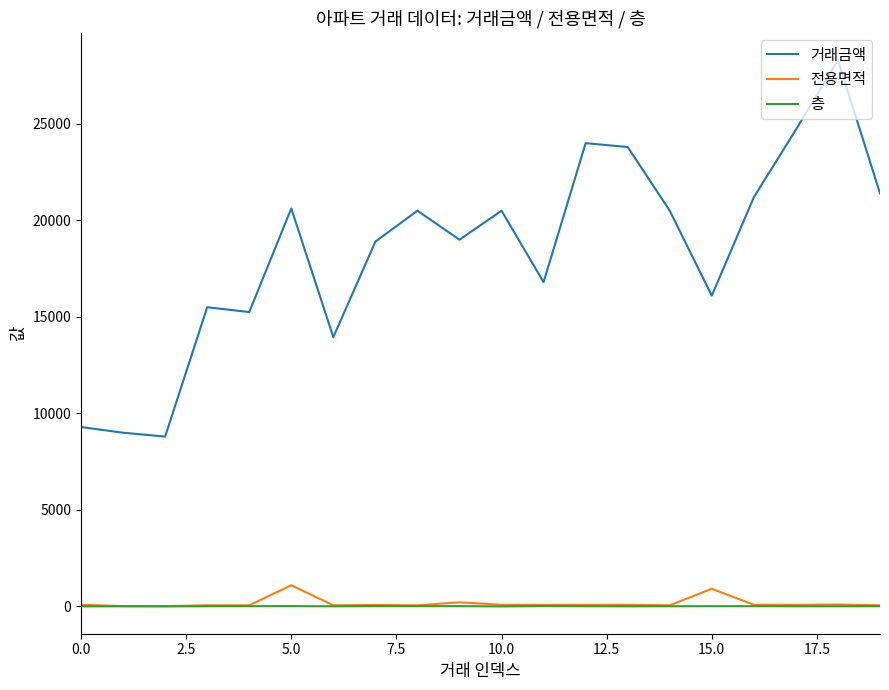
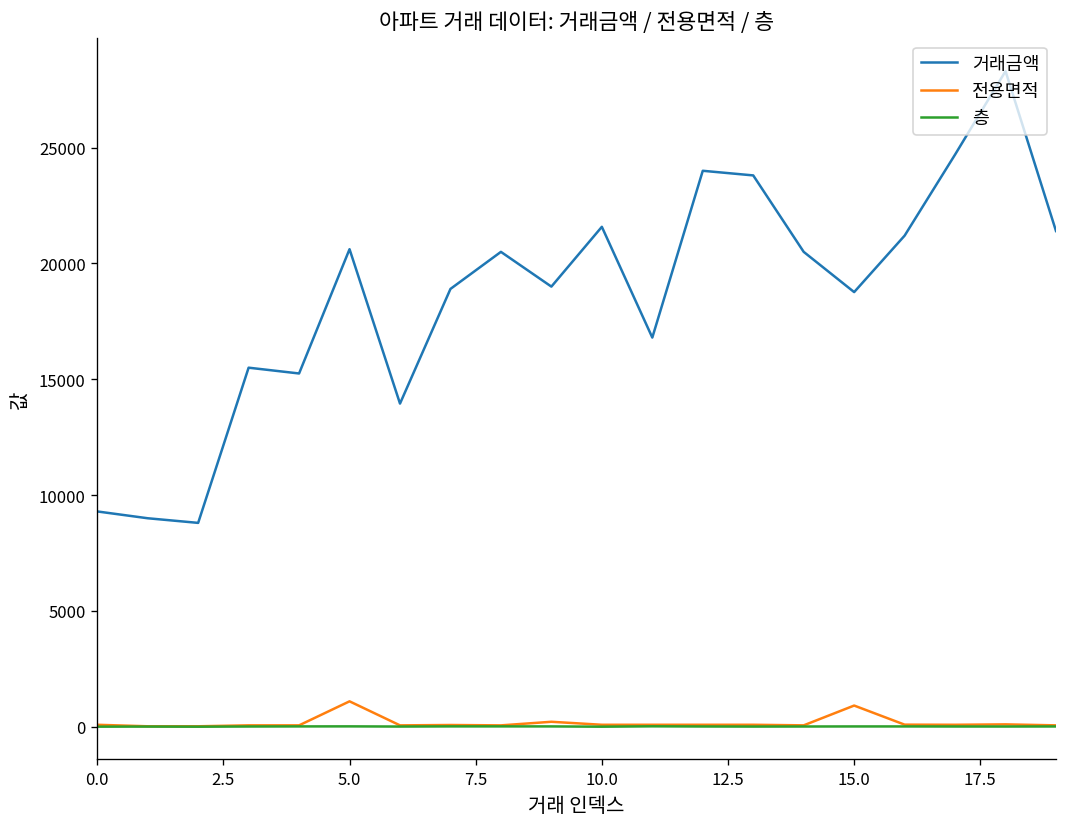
거래금액, 10.0: 20500 -> 21600
거래금액, 15.0: 16100 -> 18800
